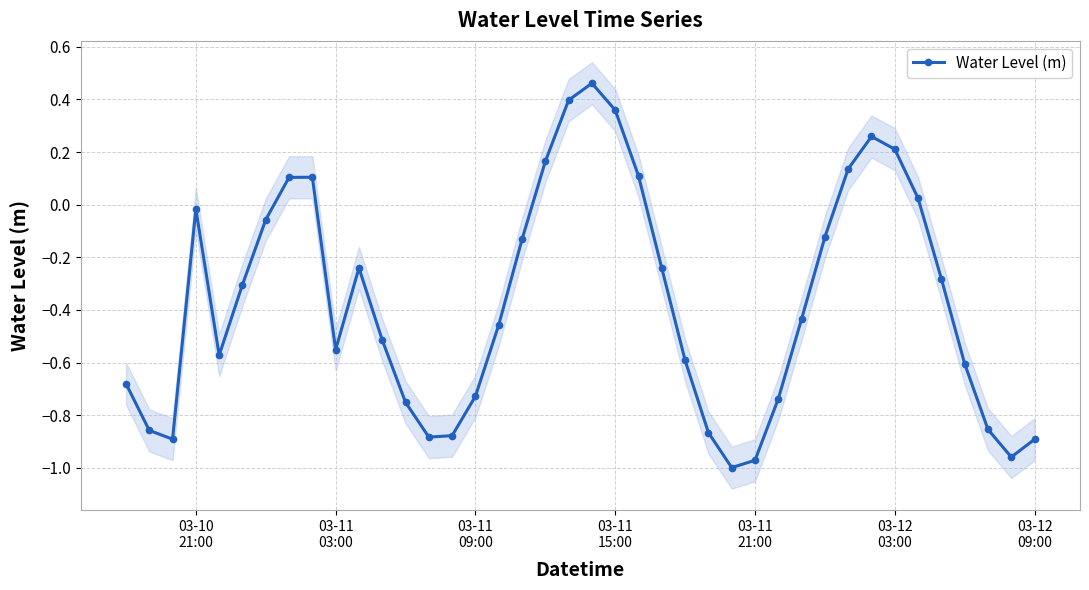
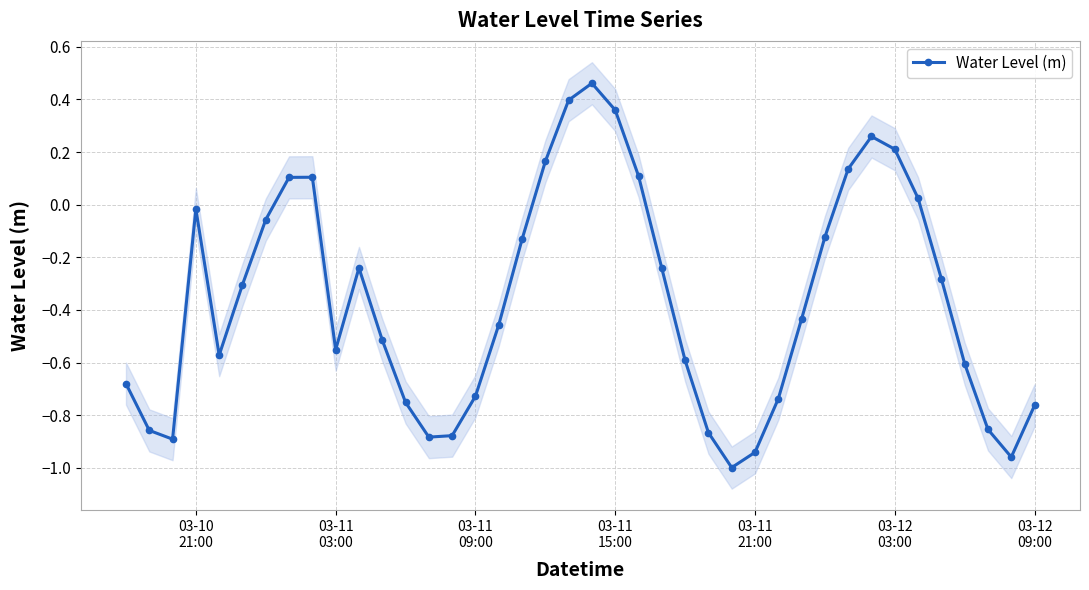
Water Level (m), 03-11 21:00: -0.97 -> -0.94
Water Level (m), 03-12 09:00: -0.89 -> -0.76
